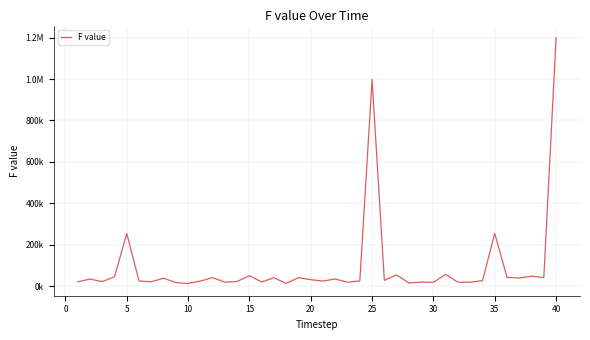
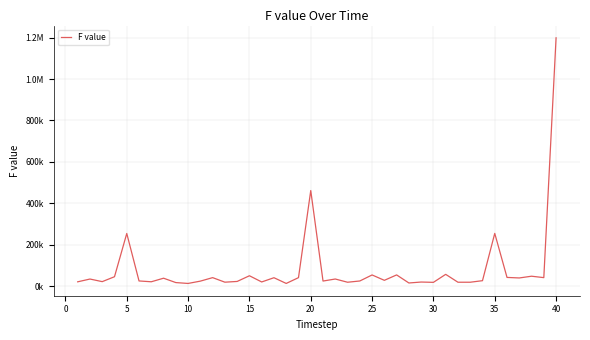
20: 30000 -> 460000
25: 1000000 -> 50000
